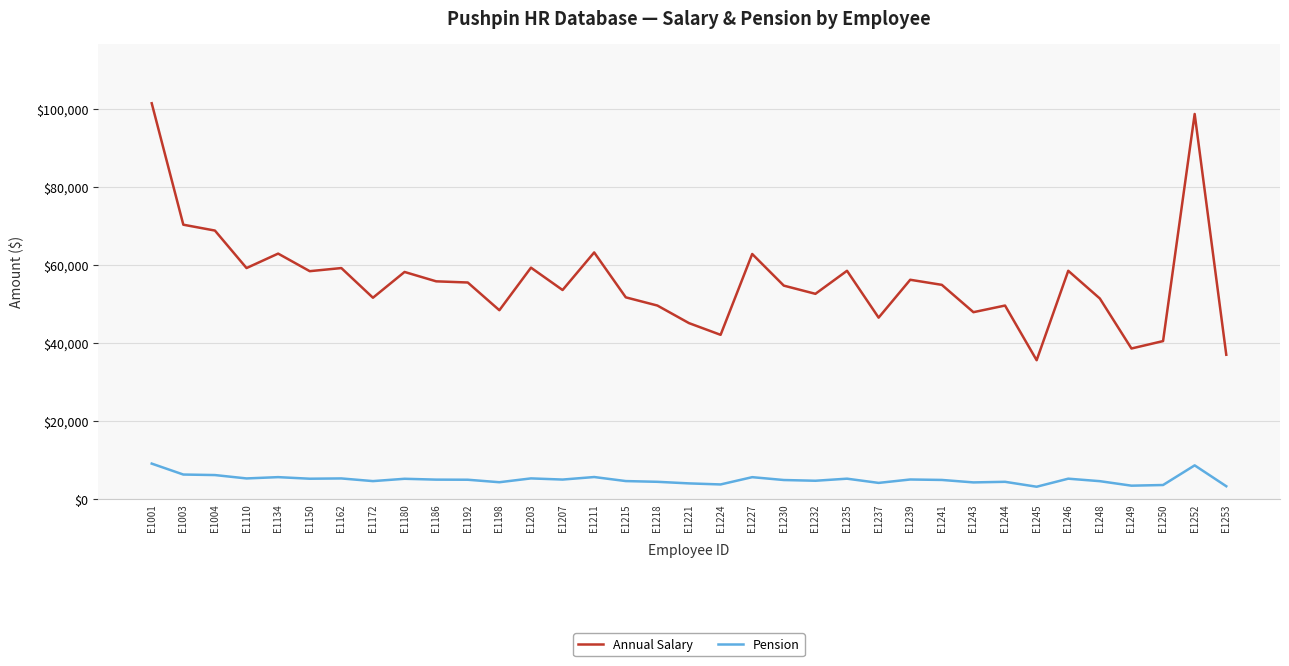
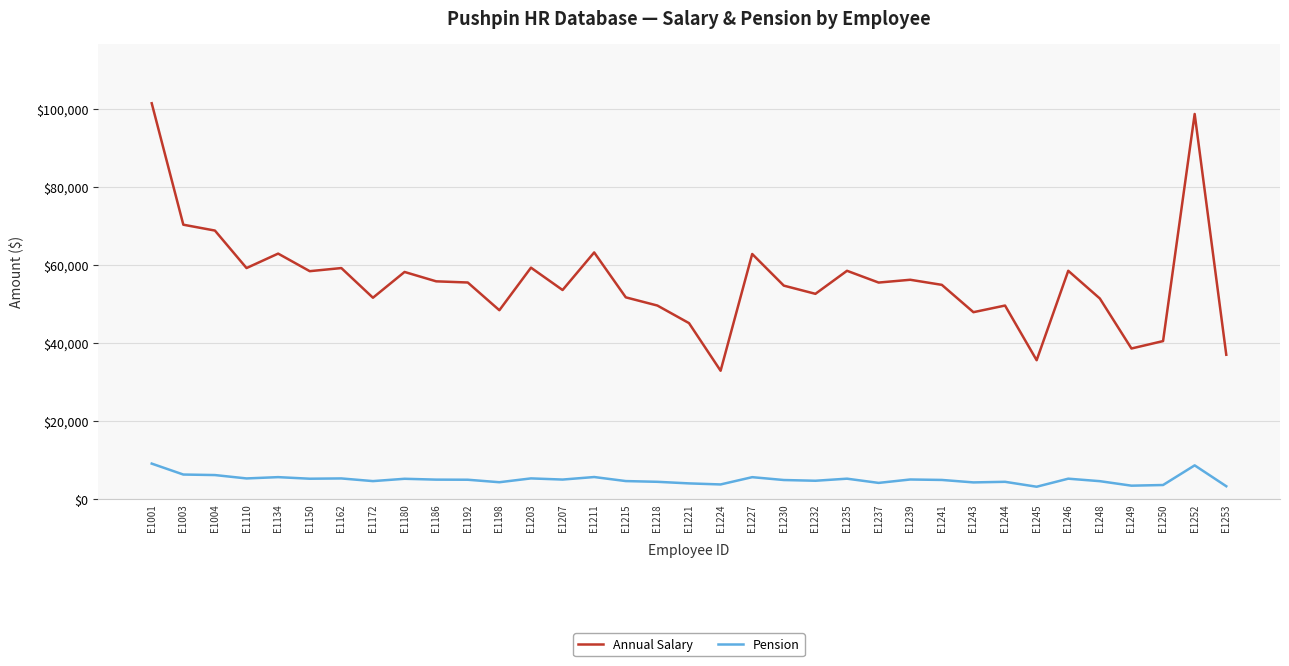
Annual Salary, E1224: $42,000 -> $33,000
Annual Salary, E1237: $47,000 -> $55,000
